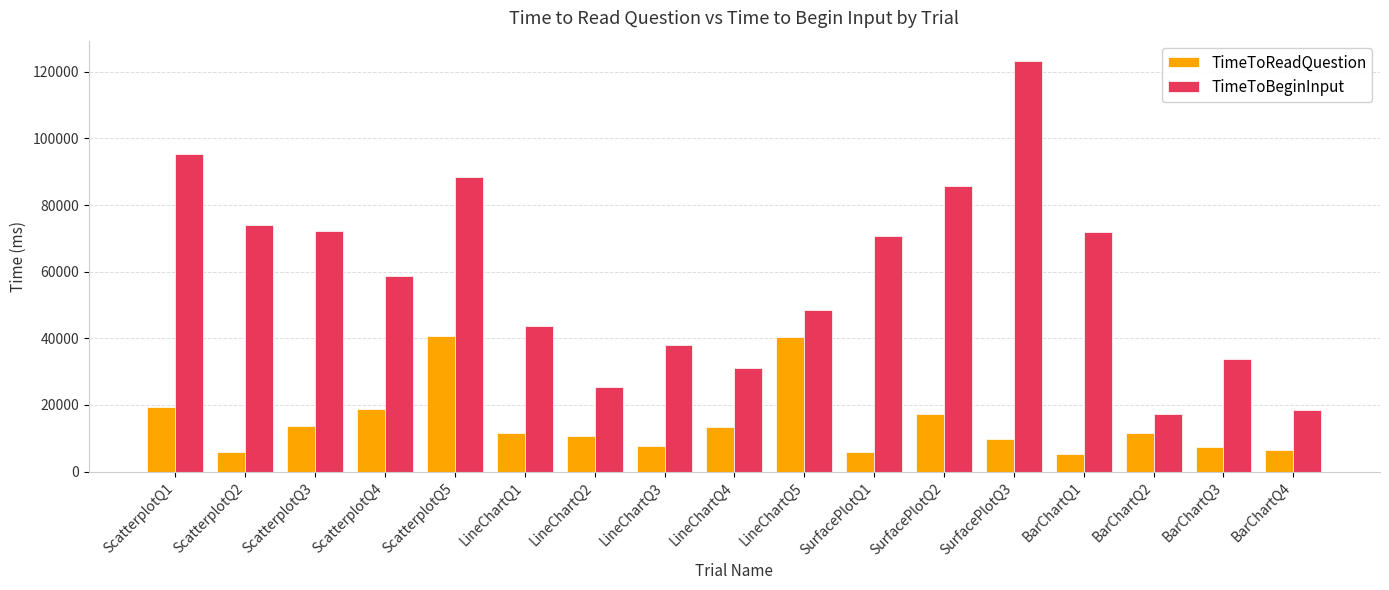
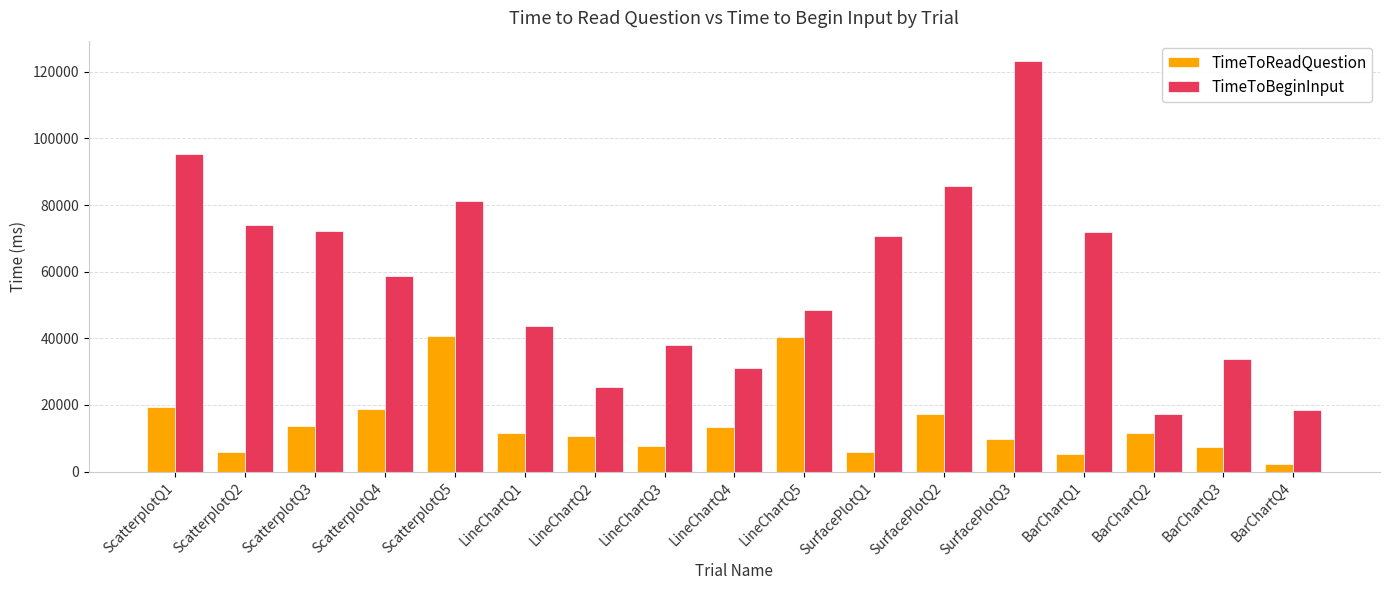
TimeToBeginInput, ScatterplotQ5: 89000 -> 81000
TimeToReadQuestion, BarChartQ4: 7000 -> 2000
